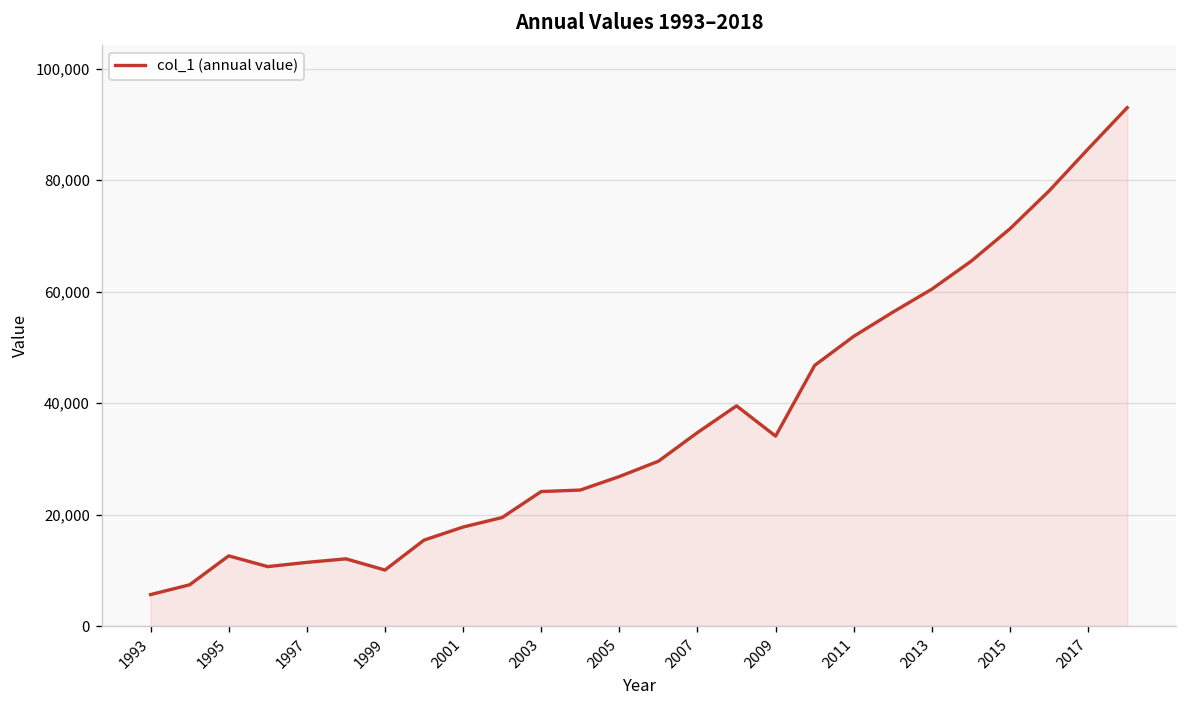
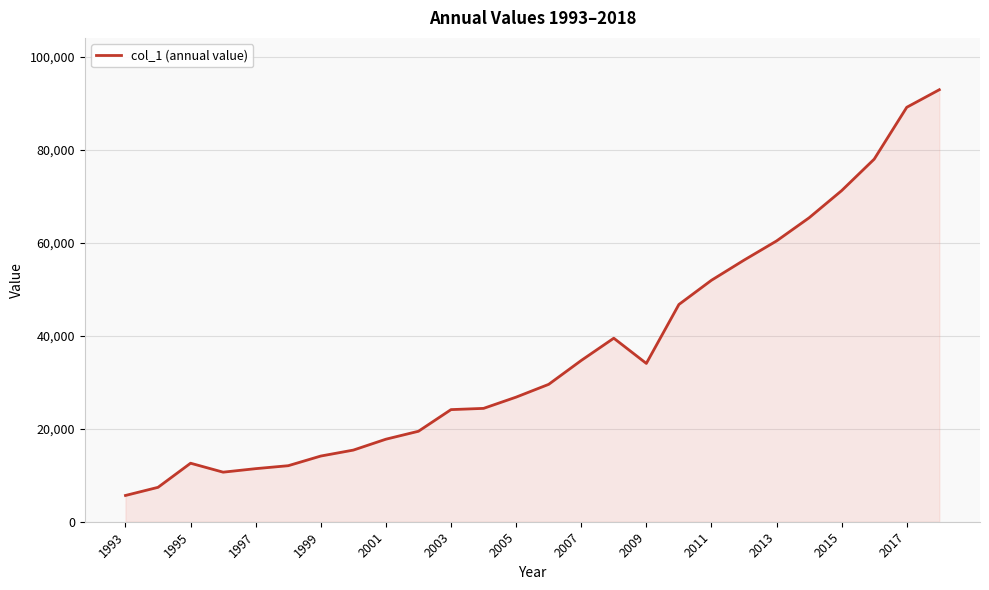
1999: 10,000 -> 14,000
2017: 86,000 -> 89,000
